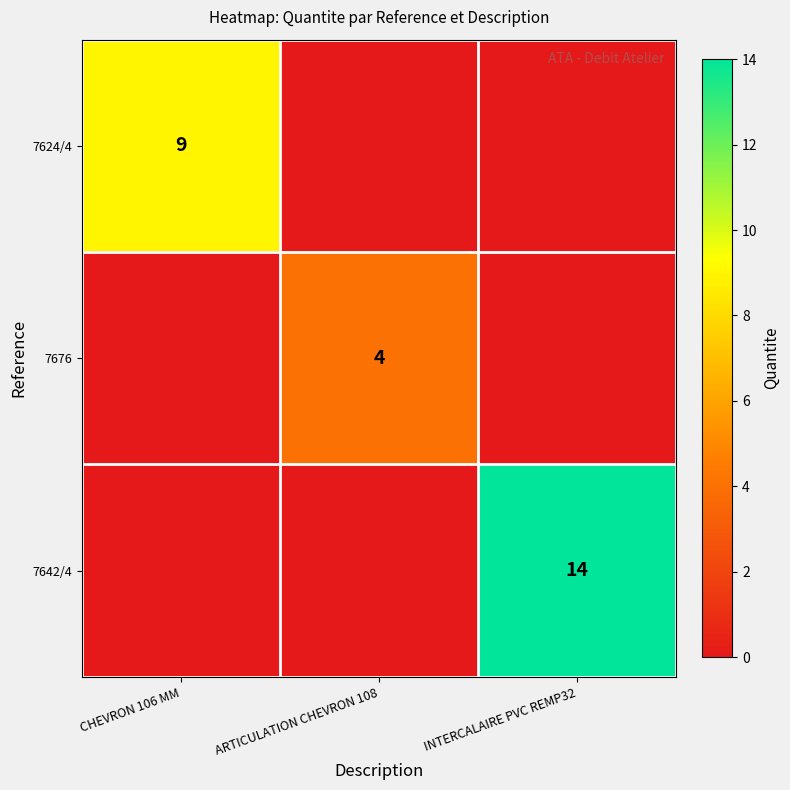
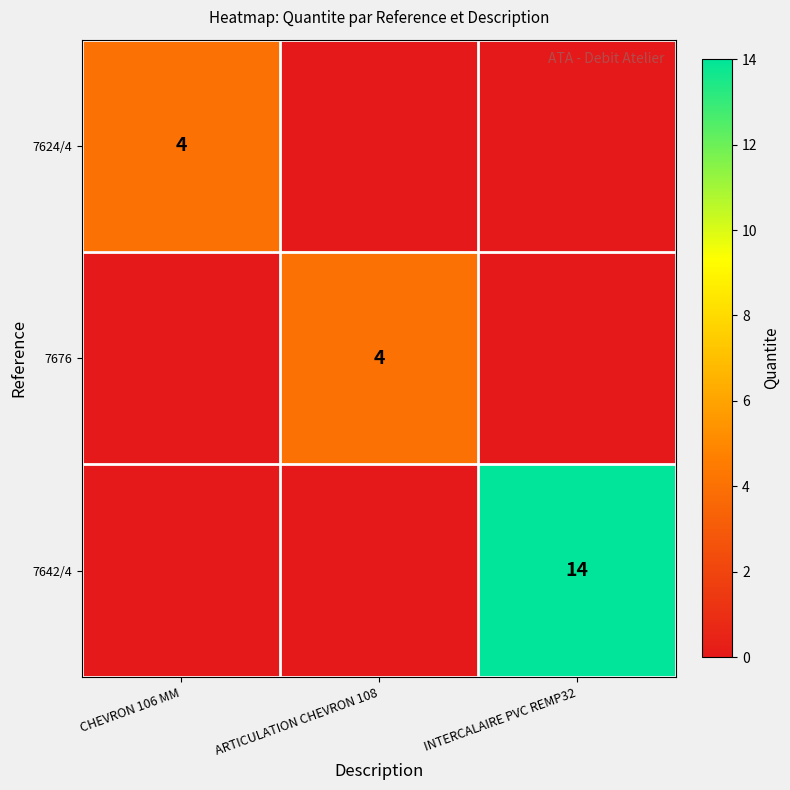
7624/4, CHEVRON 106 MM: 9 -> 4
